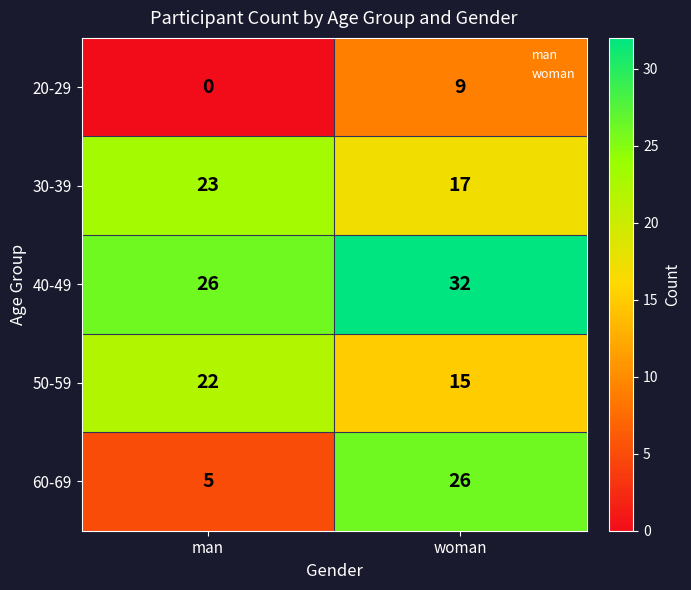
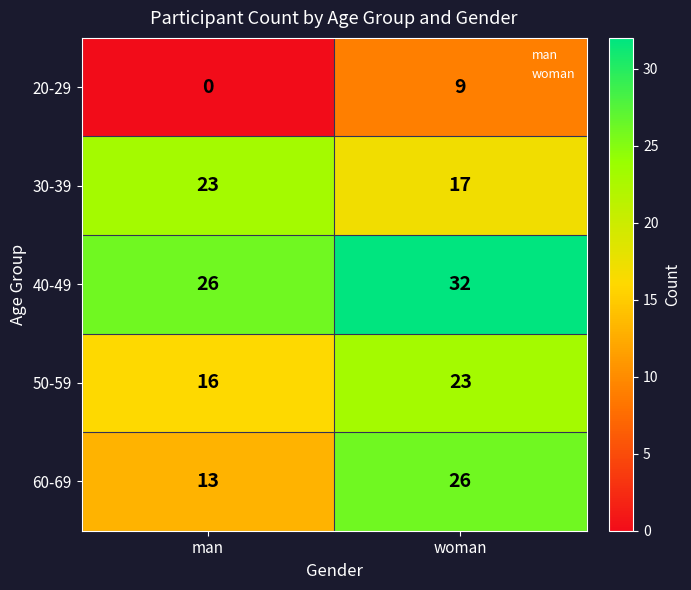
50-59, man: 22 -> 16
50-59, woman: 15 -> 23
60-69, man: 5 -> 13
